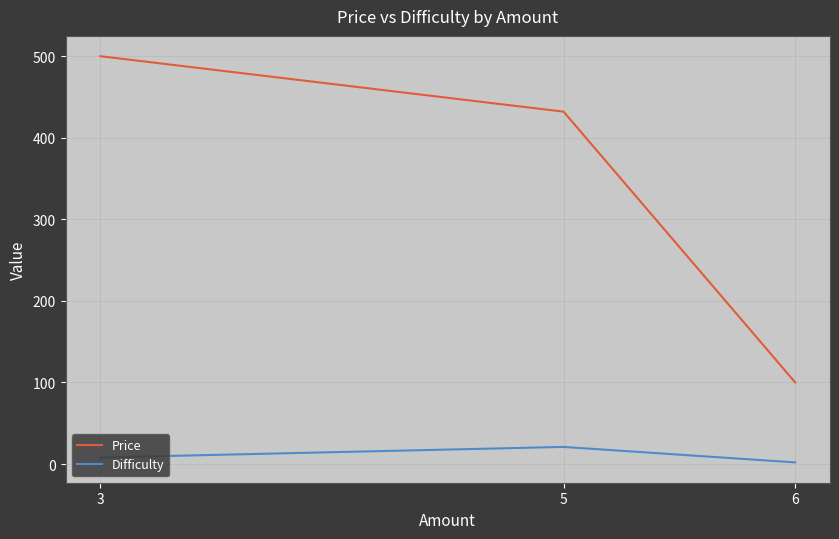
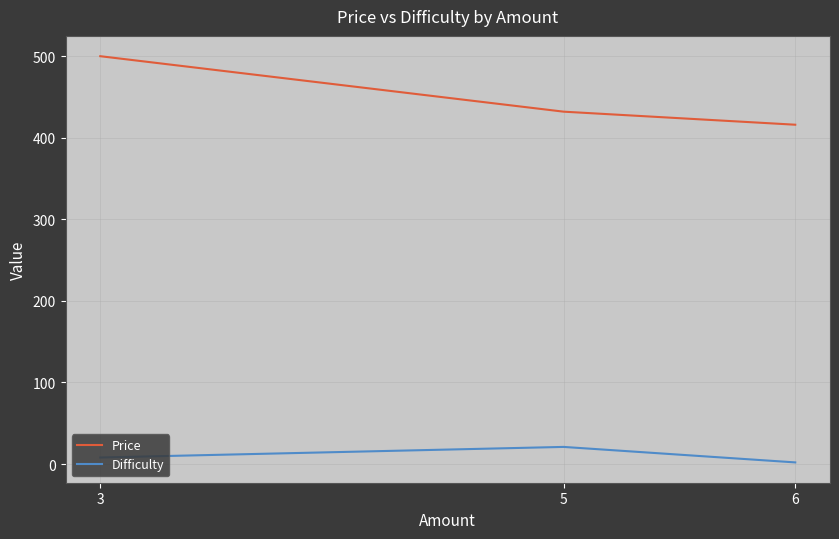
Price, 6: 100 -> 420
